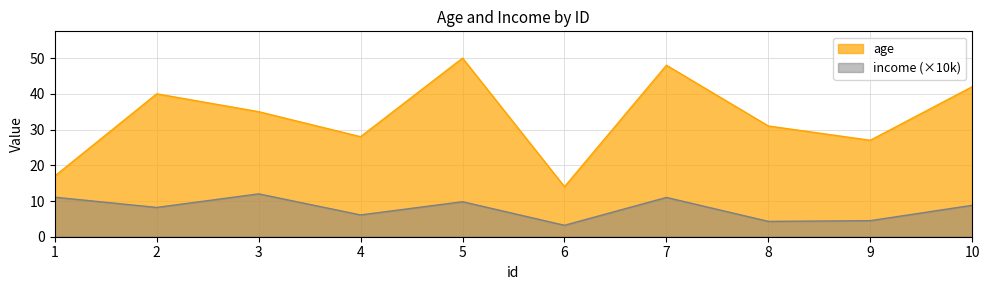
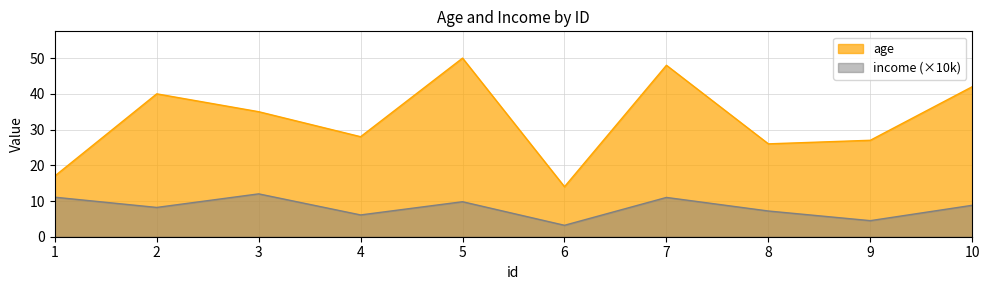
age, 8: 31 -> 26
income (×10k), 8: 4 -> 7
